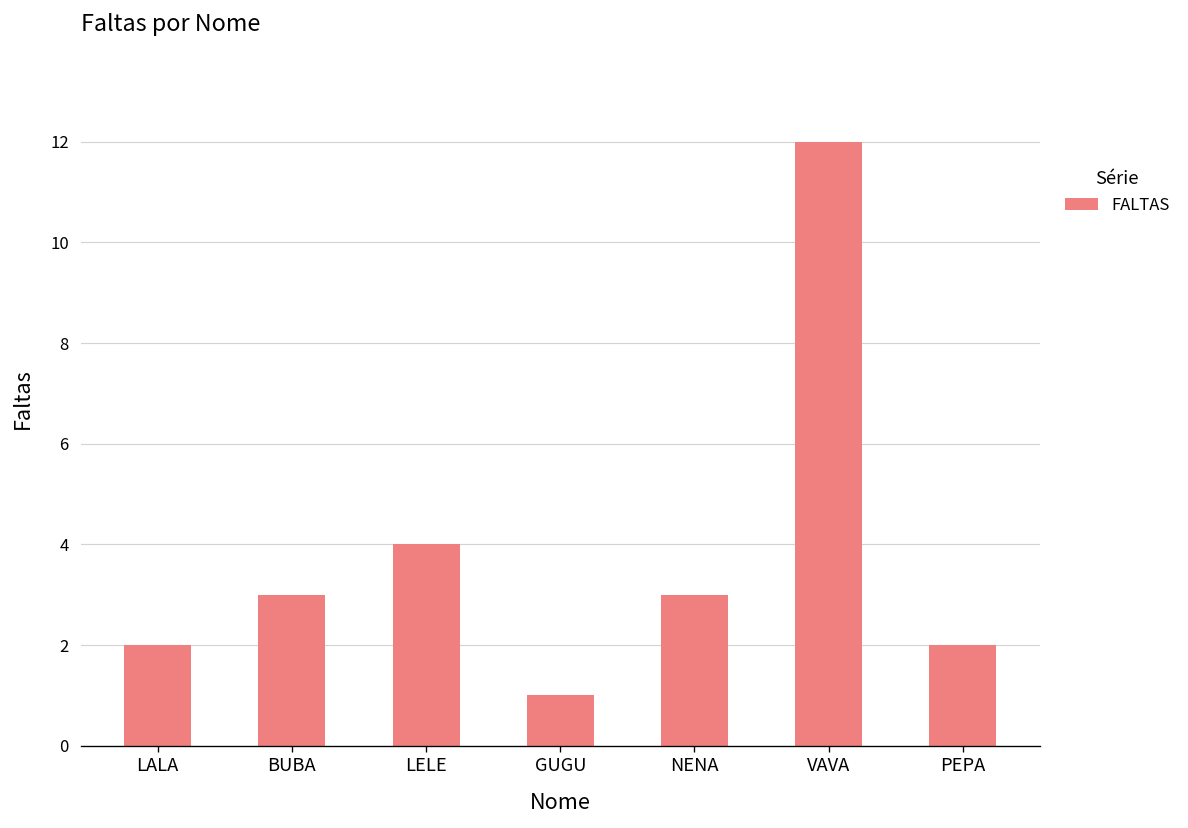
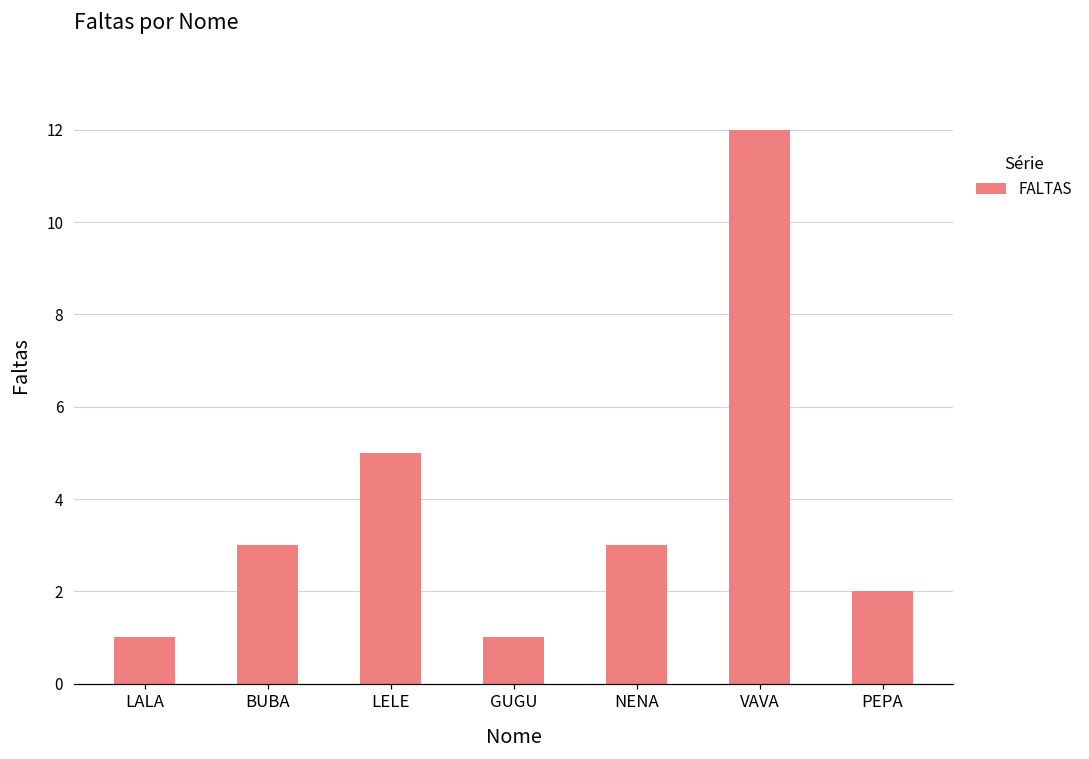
LALA: 2 -> 1
LELE: 4 -> 5
